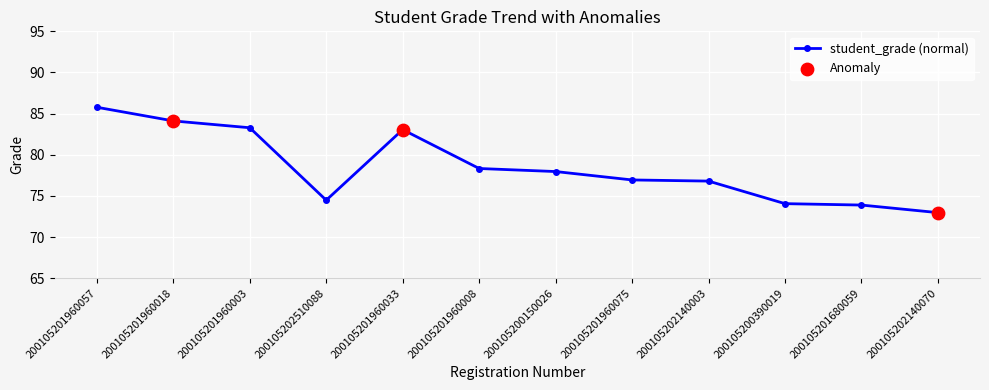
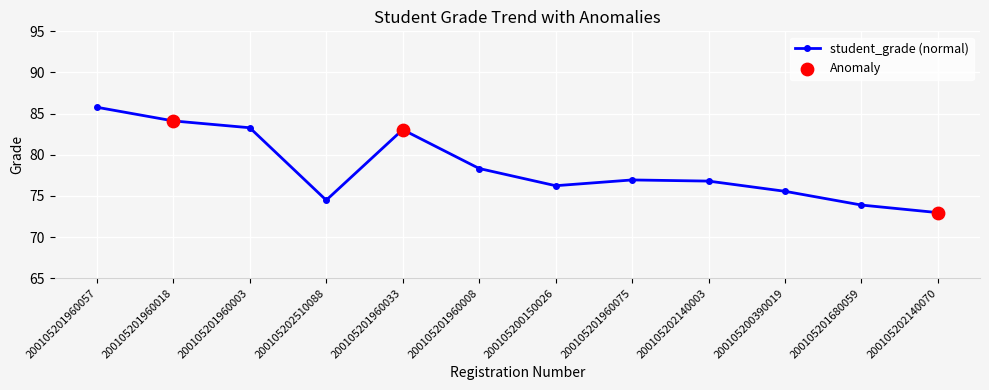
student_grade (normal), 200105200150026: 78 -> 76
student_grade (normal), 200105200390019: 74 -> 76
